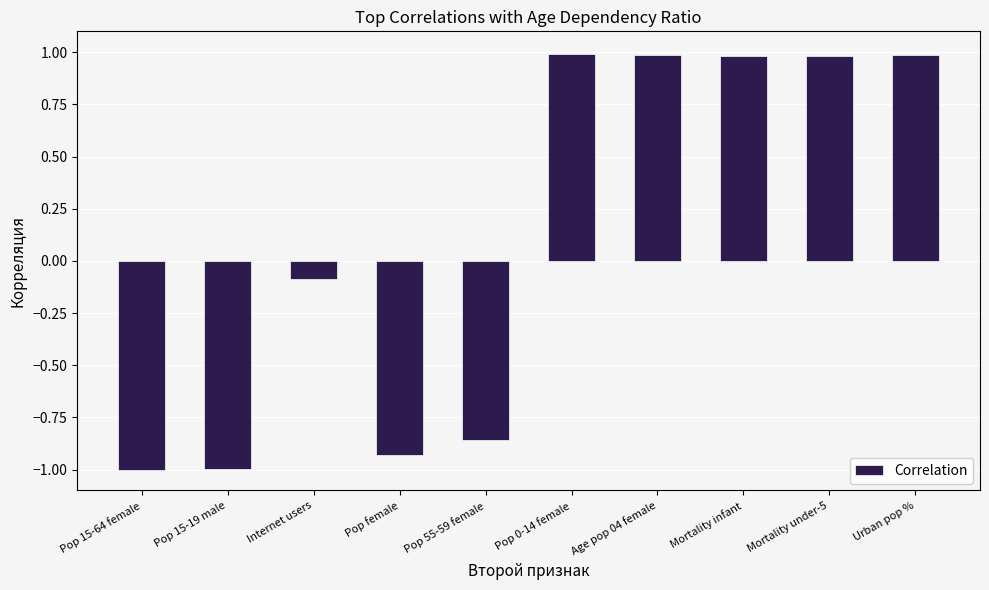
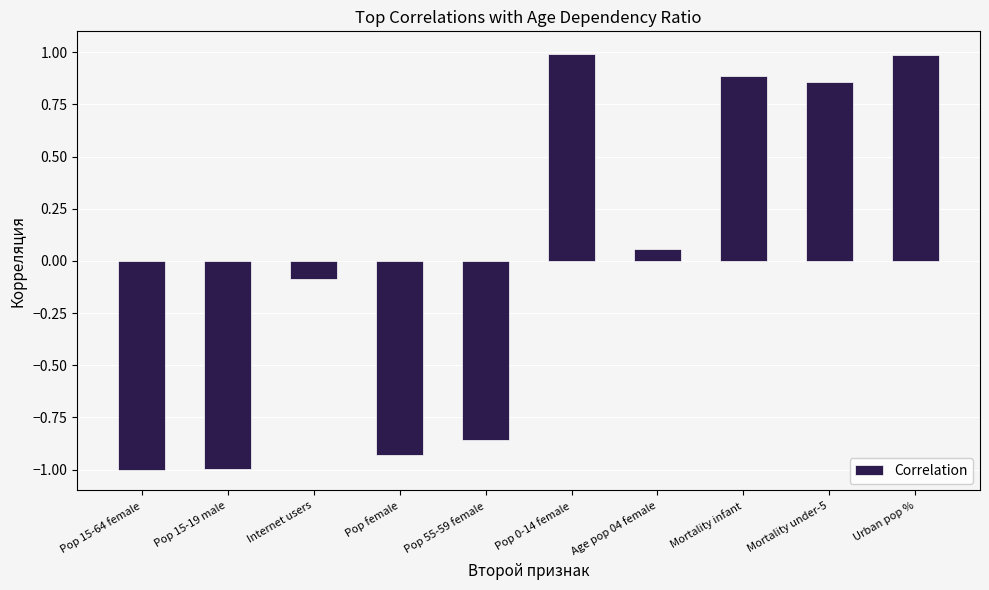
Age pop 04 female: 0.99 -> 0.06
Mortality infant: 0.98 -> 0.89
Mortality under-5: 0.98 -> 0.85
